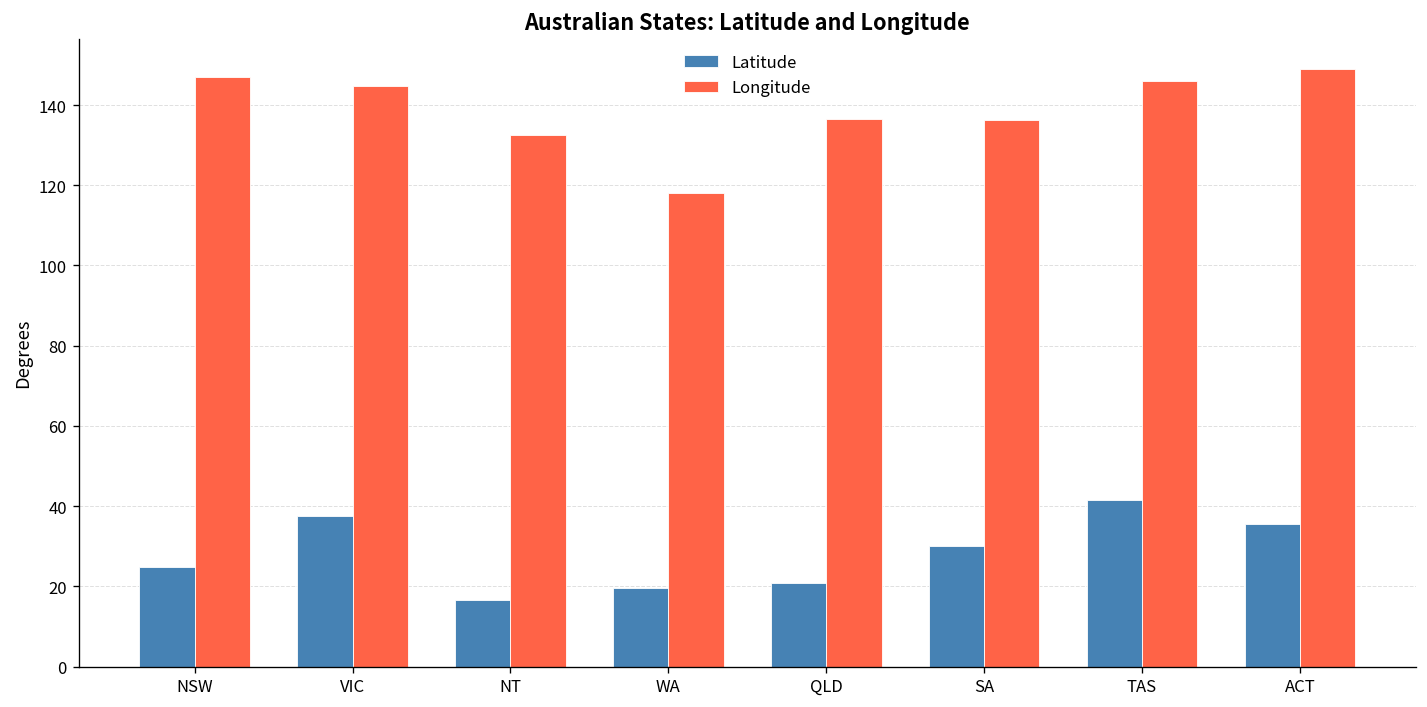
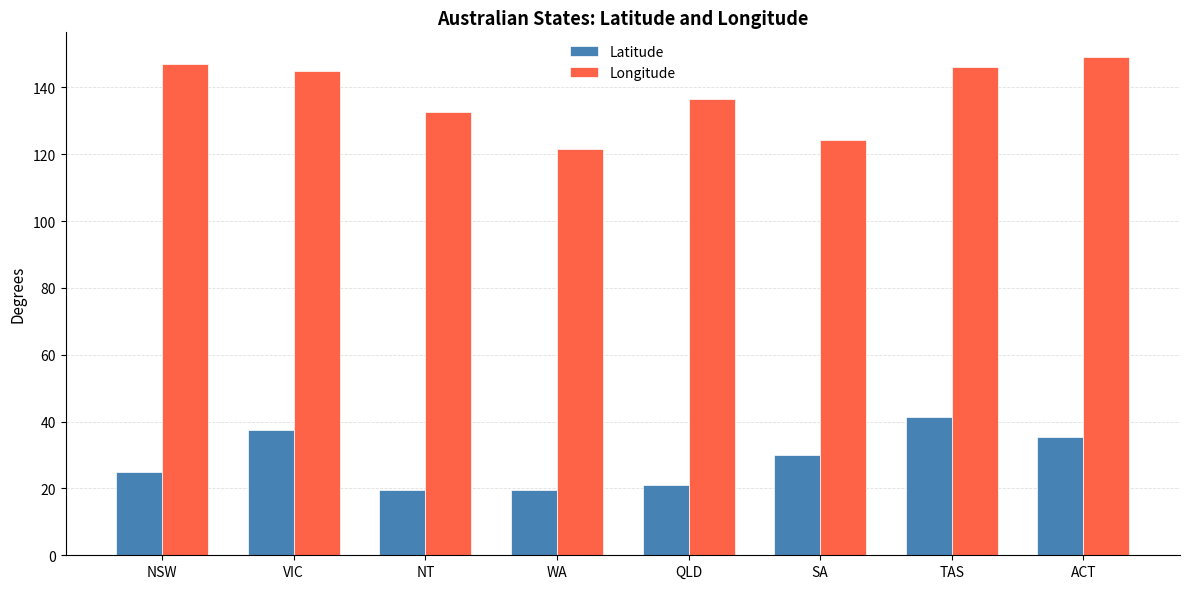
Latitude, NT: 16 -> 19
Longitude, WA: 118 -> 122
Longitude, SA: 136 -> 124
